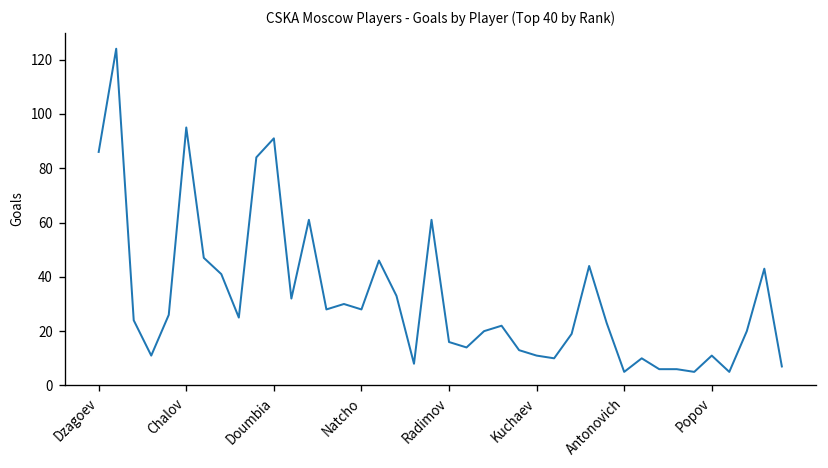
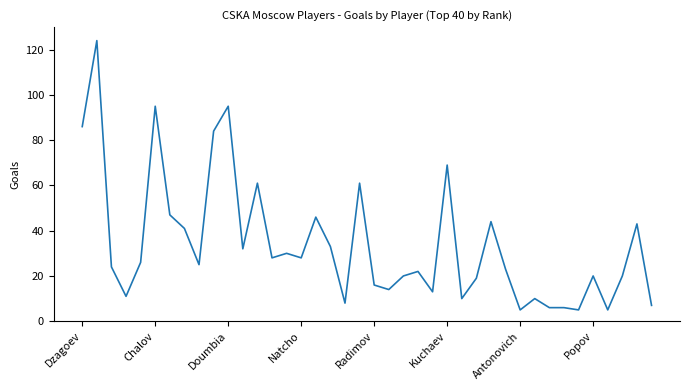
Doumbia: 91 -> 95
Kuchaev: 11 -> 69
Popov: 11 -> 20
